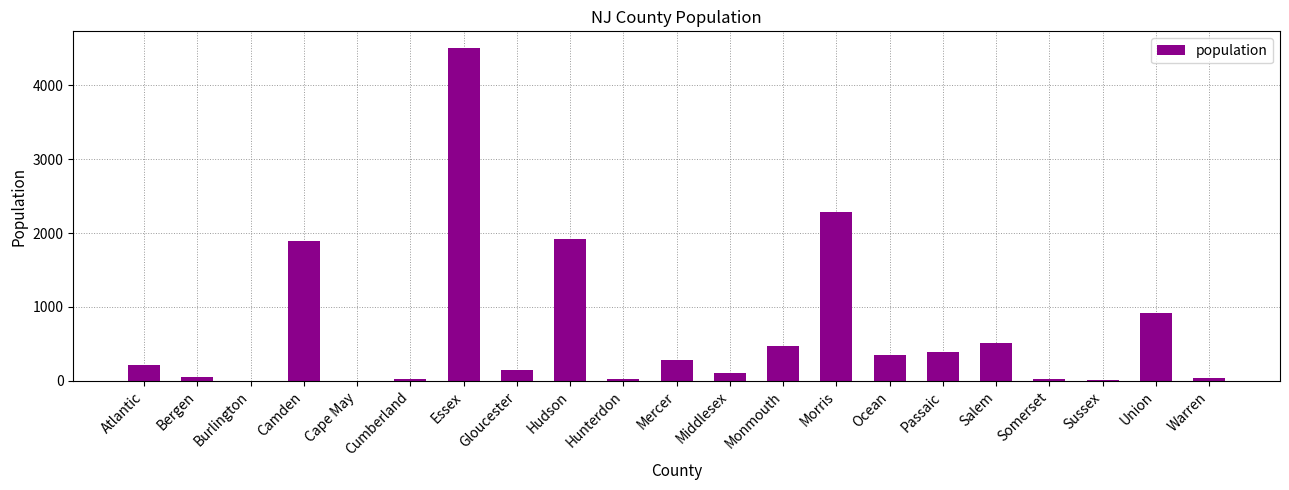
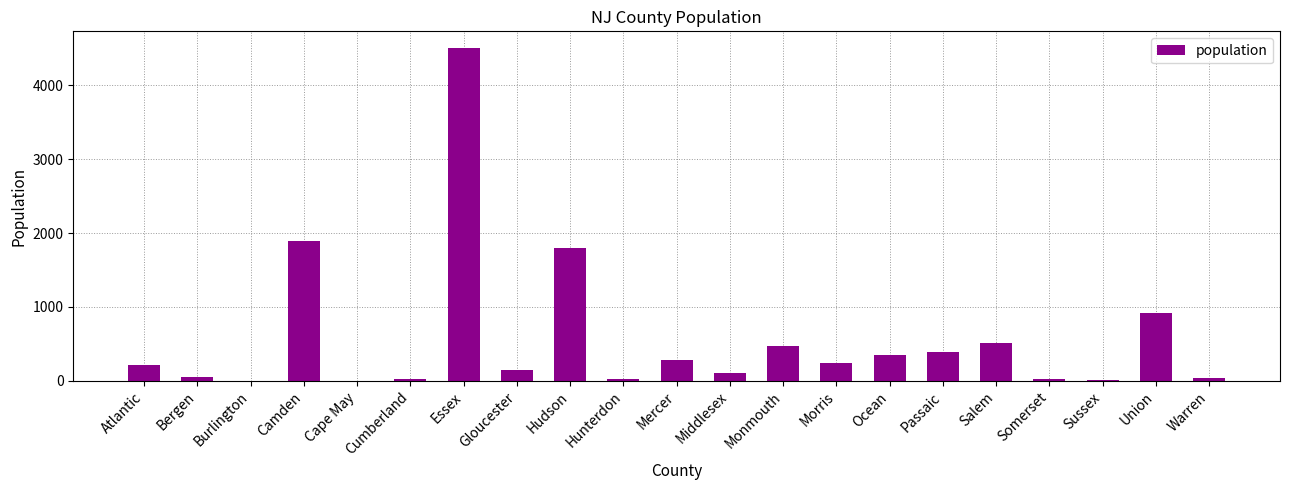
Hudson: 1900 -> 1800
Morris: 2300 -> 200
